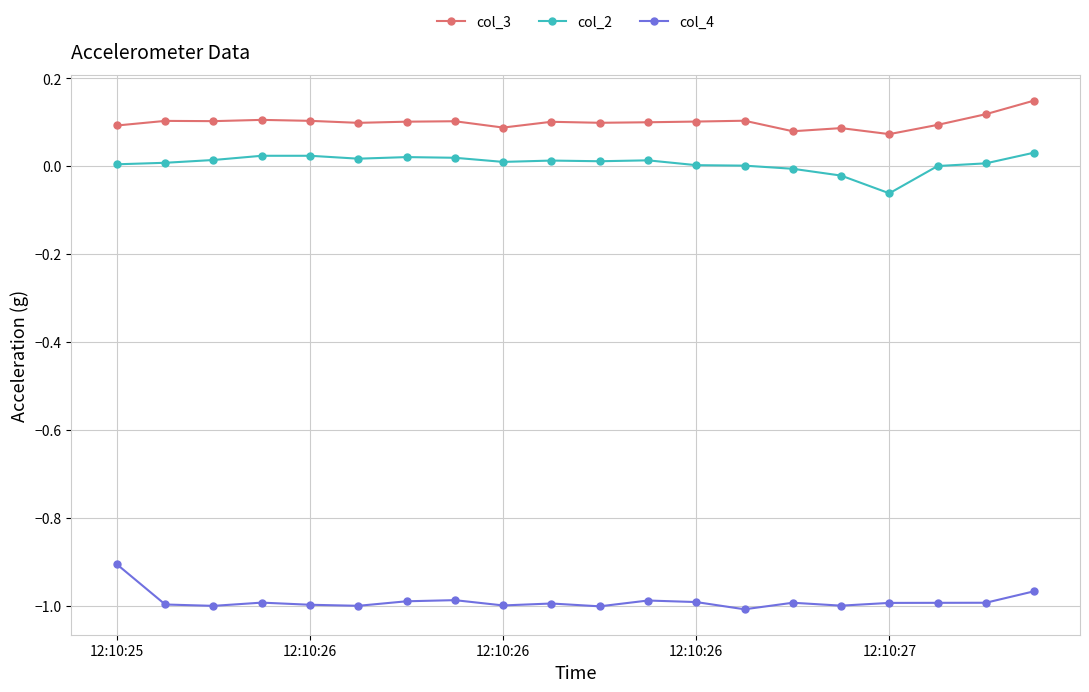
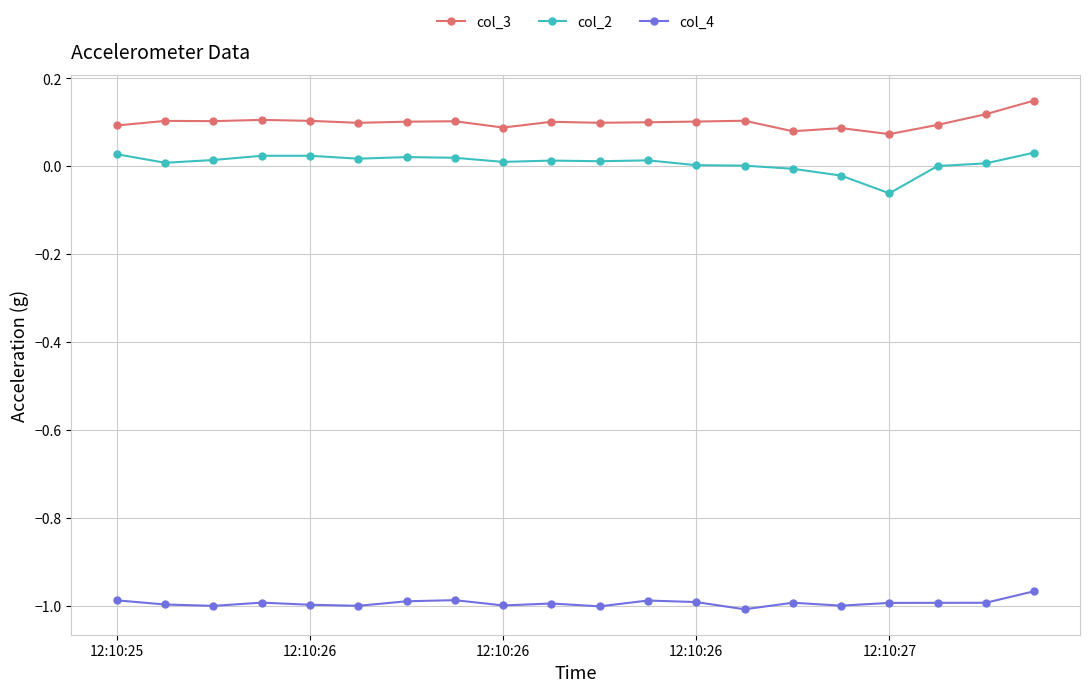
col_2, 12:10:25: 0.00 -> 0.03
col_4, 12:10:25: -0.91 -> -0.99
